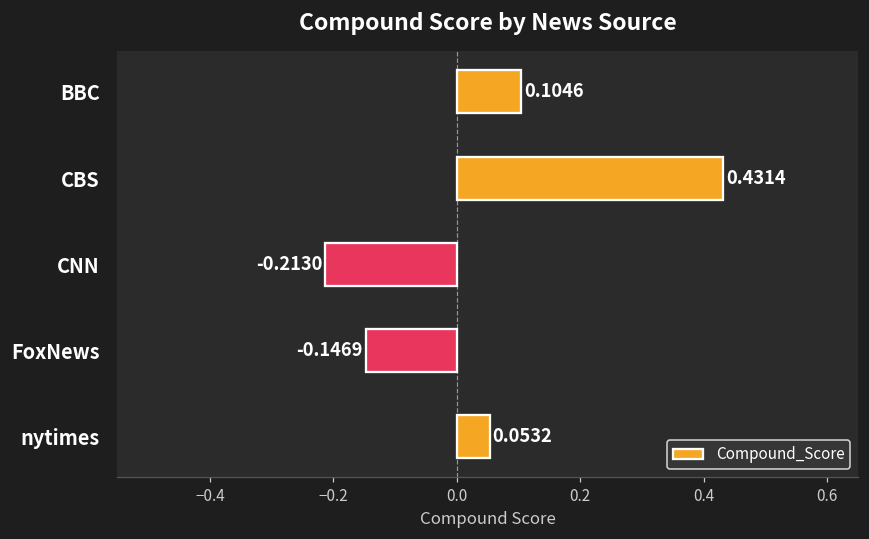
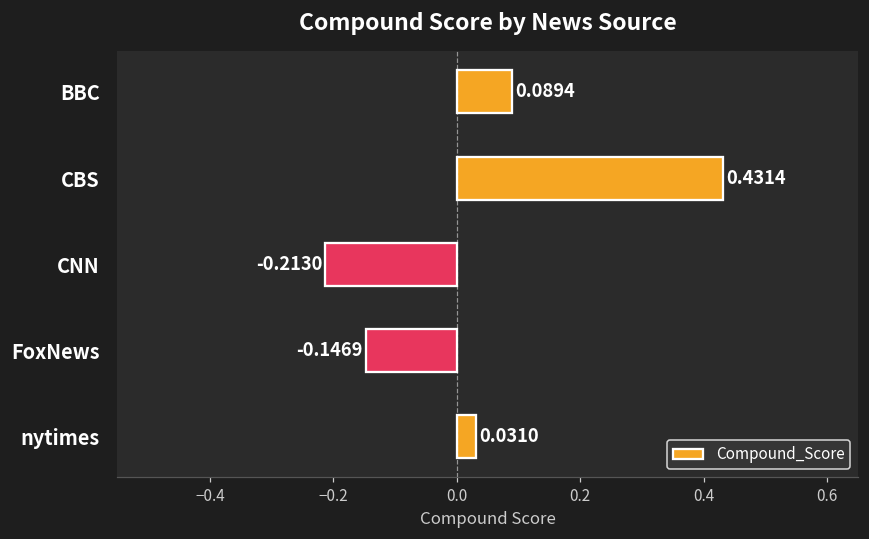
BBC: 0.1046 -> 0.0894
nytimes: 0.0532 -> 0.0310
